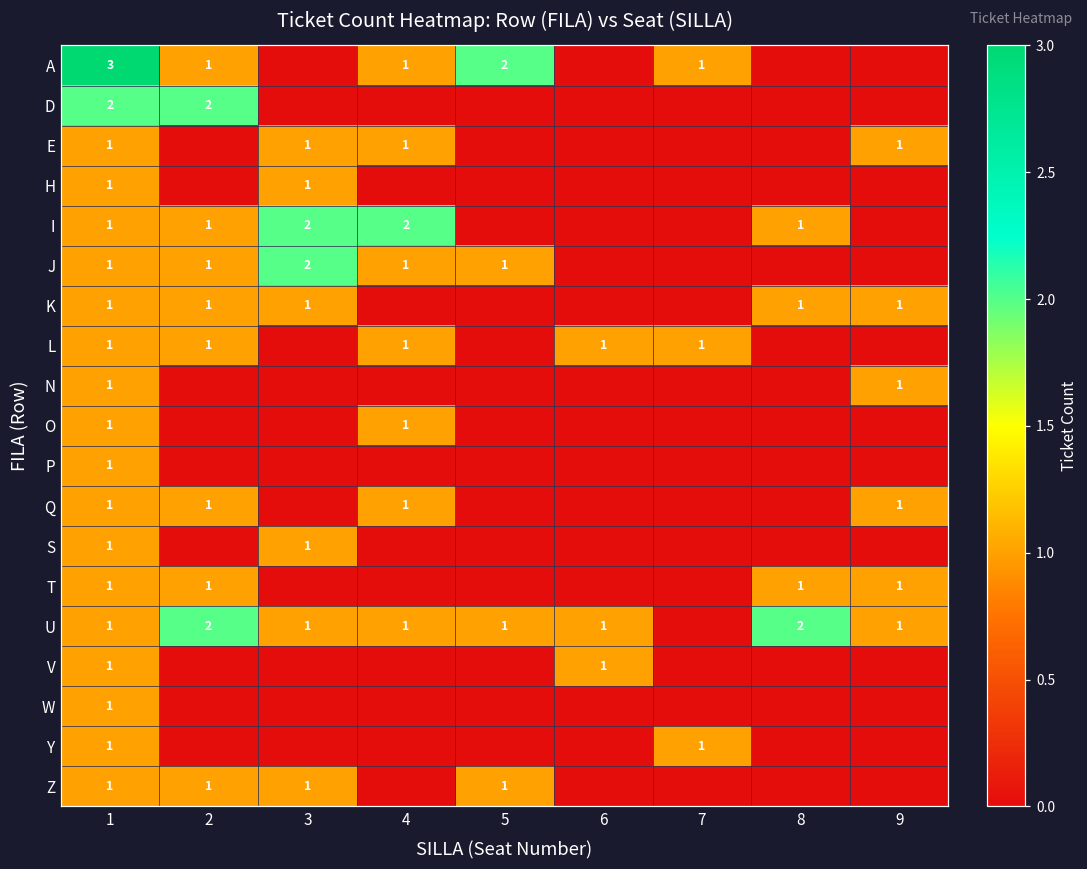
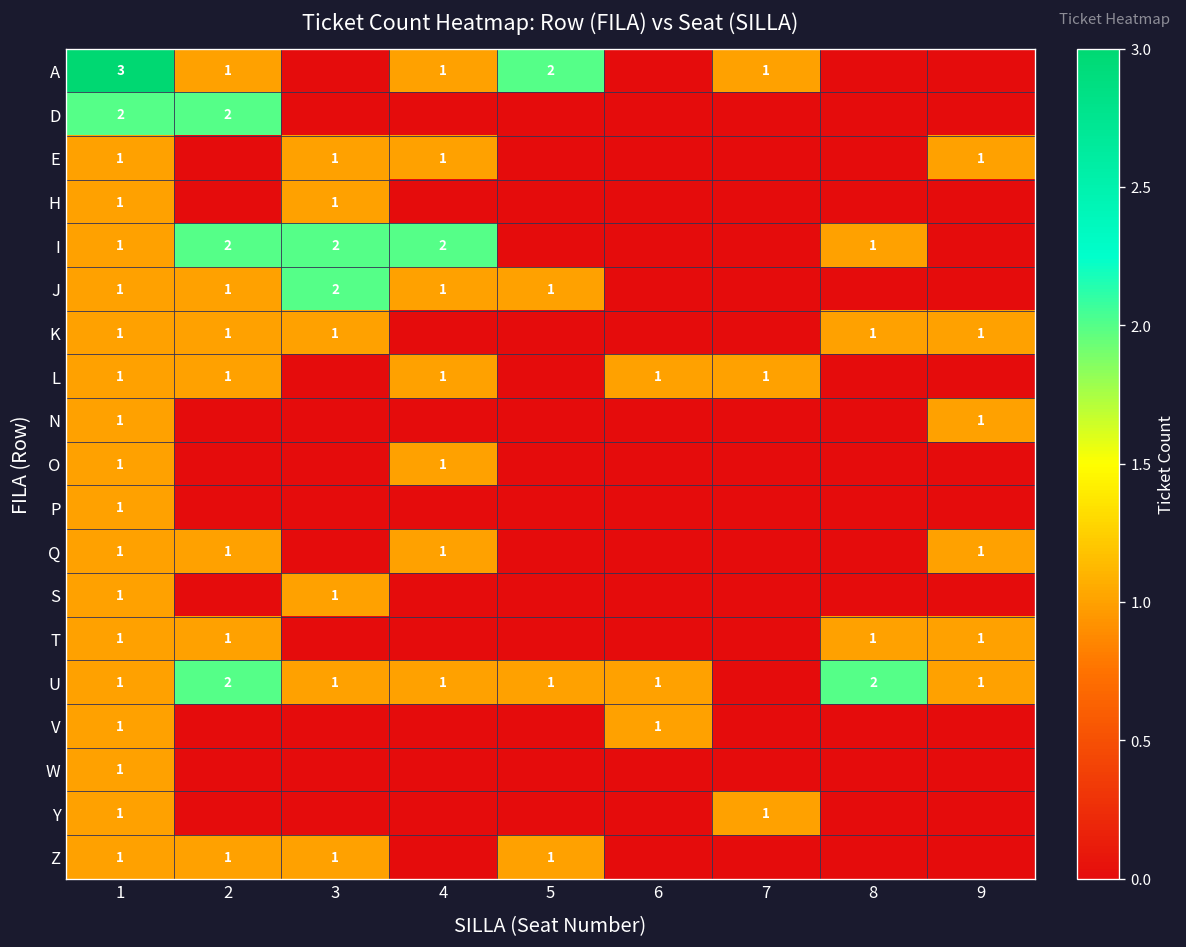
I, 2: 1 -> 2
